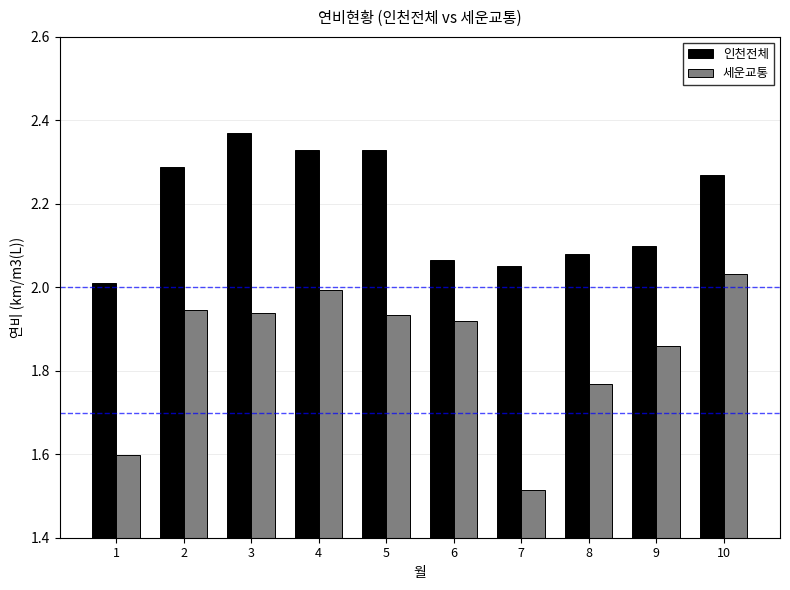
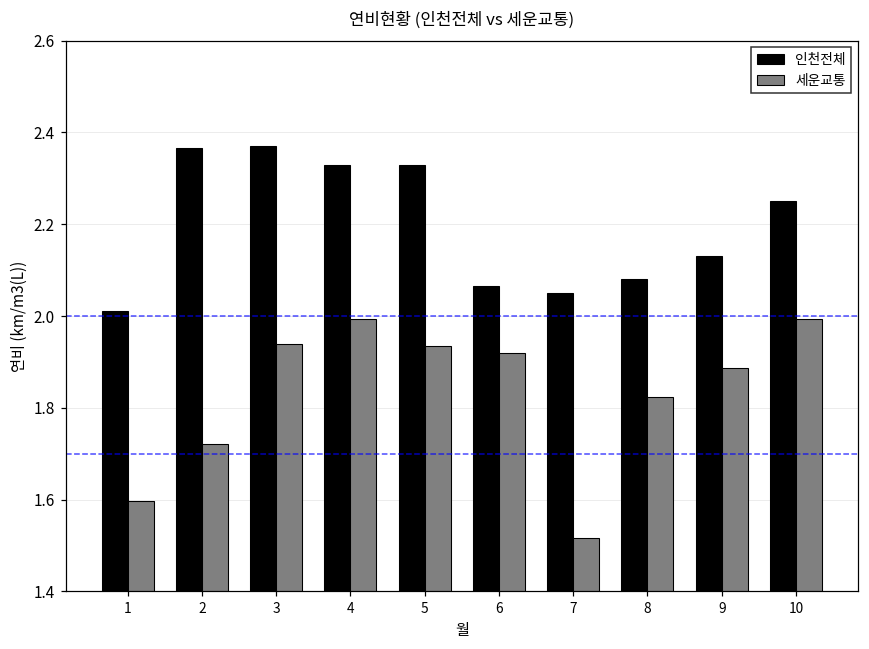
인천전체, 2: 2.29 -> 2.37
세운교통, 2: 1.95 -> 1.72
세운교통, 8: 1.77 -> 1.82
인천전체, 9: 2.10 -> 2.13
세운교통, 9: 1.86 -> 1.89
인천전체, 10: 2.27 -> 2.25
세운교통, 10: 2.03 -> 1.99
